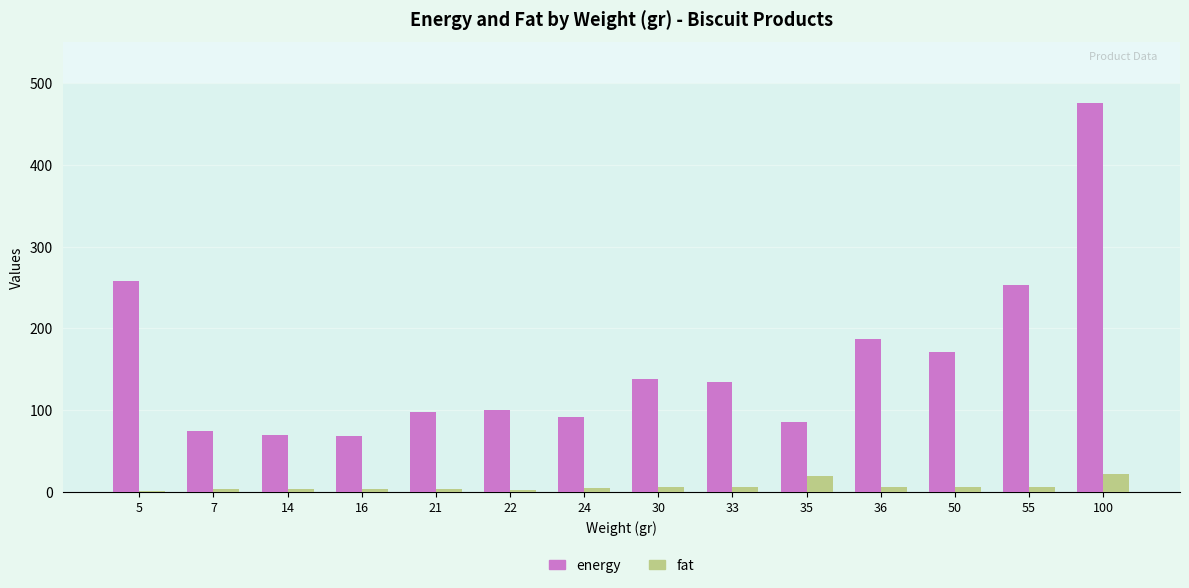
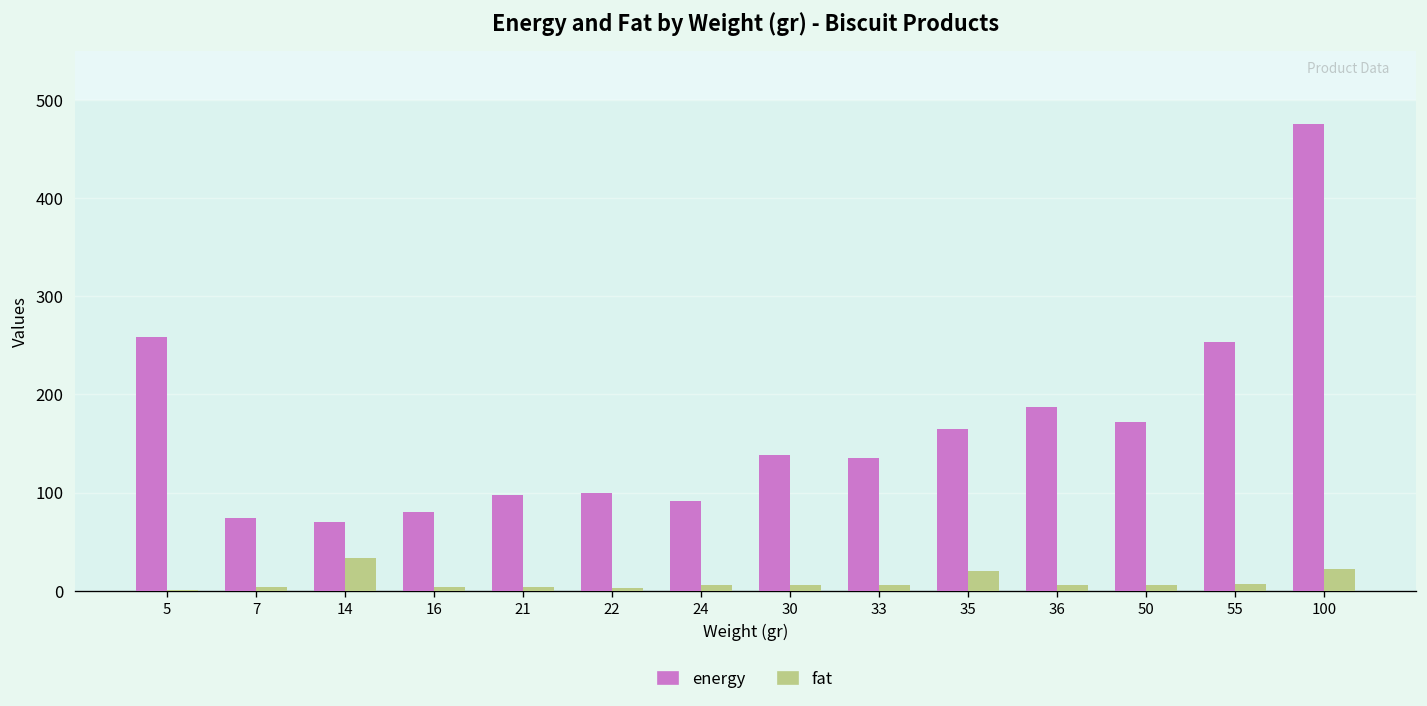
fat, 14: 0 -> 30
energy, 16: 70 -> 80
energy, 35: 90 -> 170
